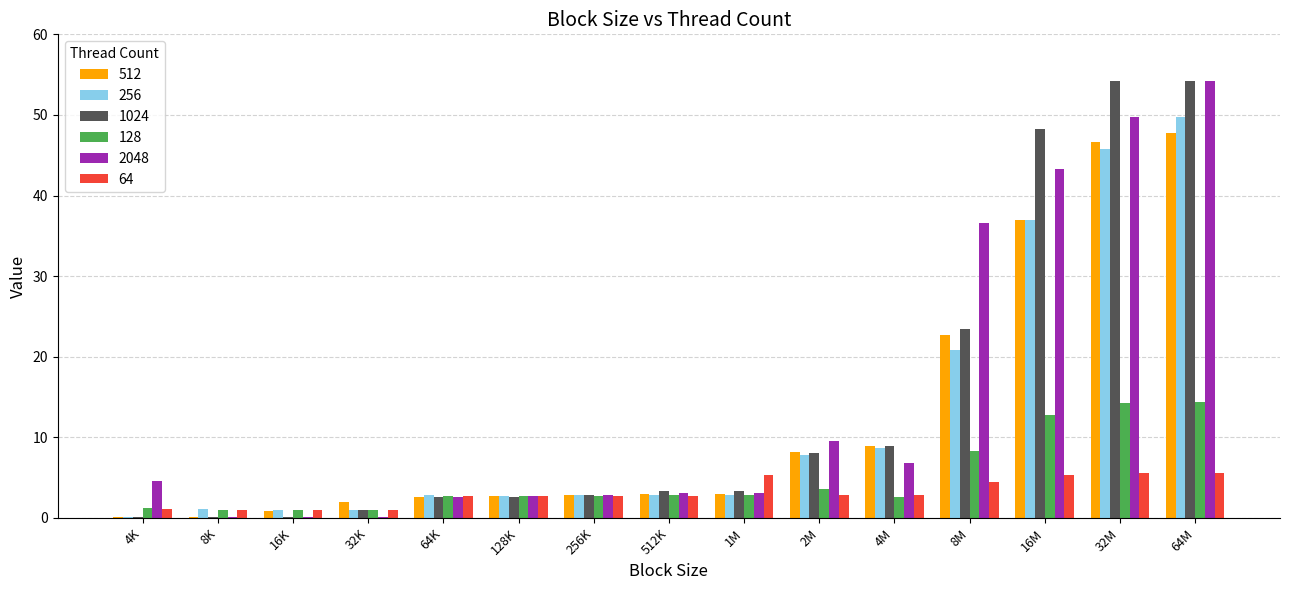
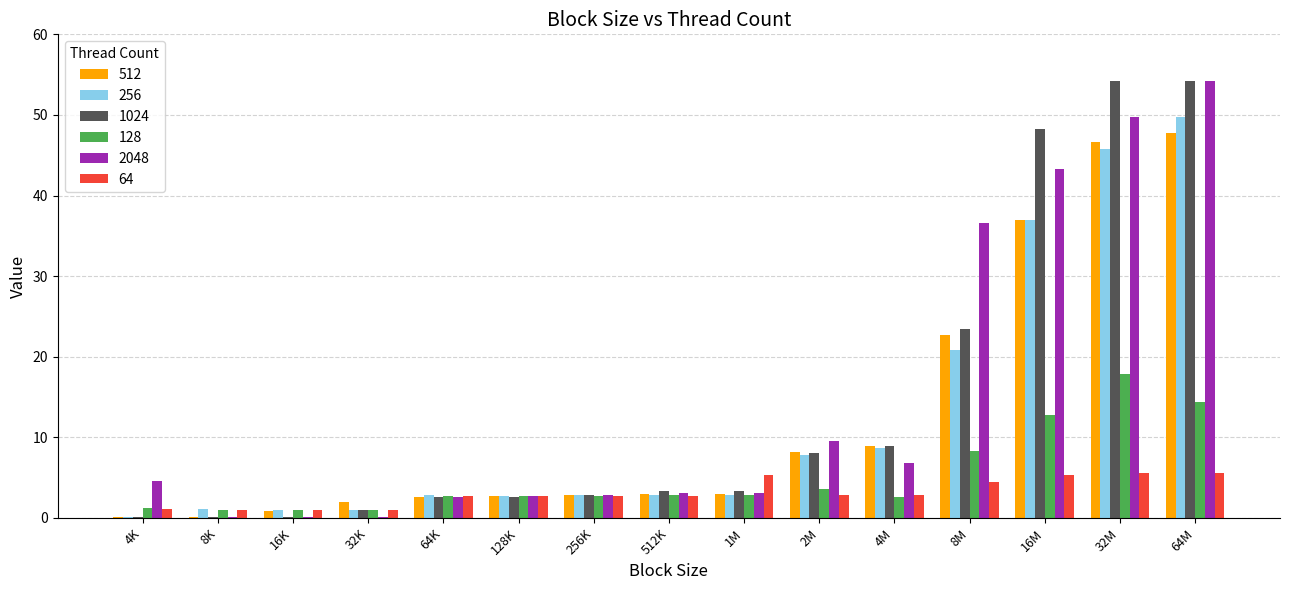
128, 32M: 14 -> 18
